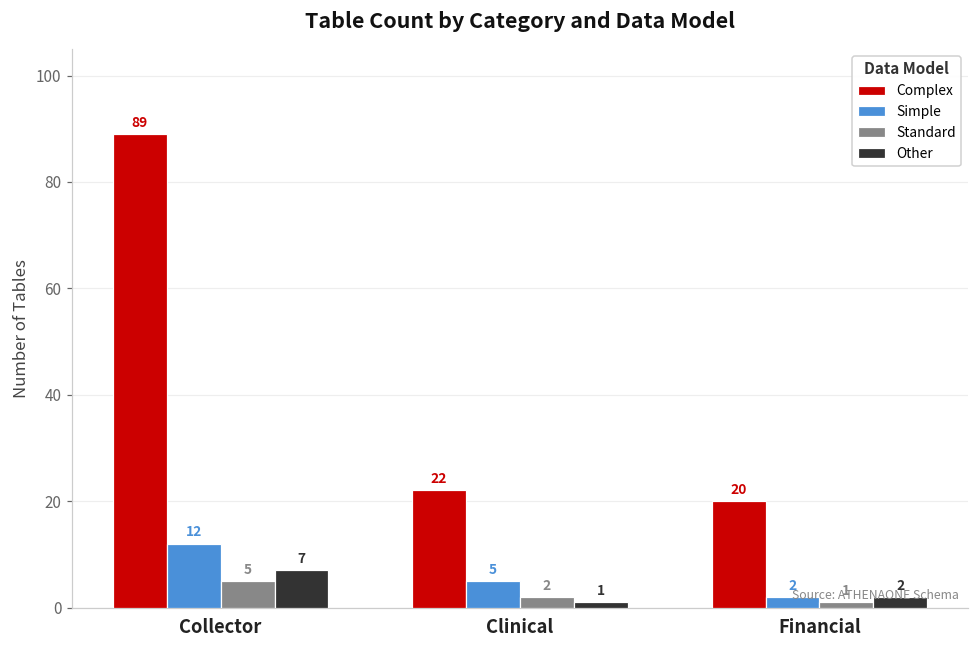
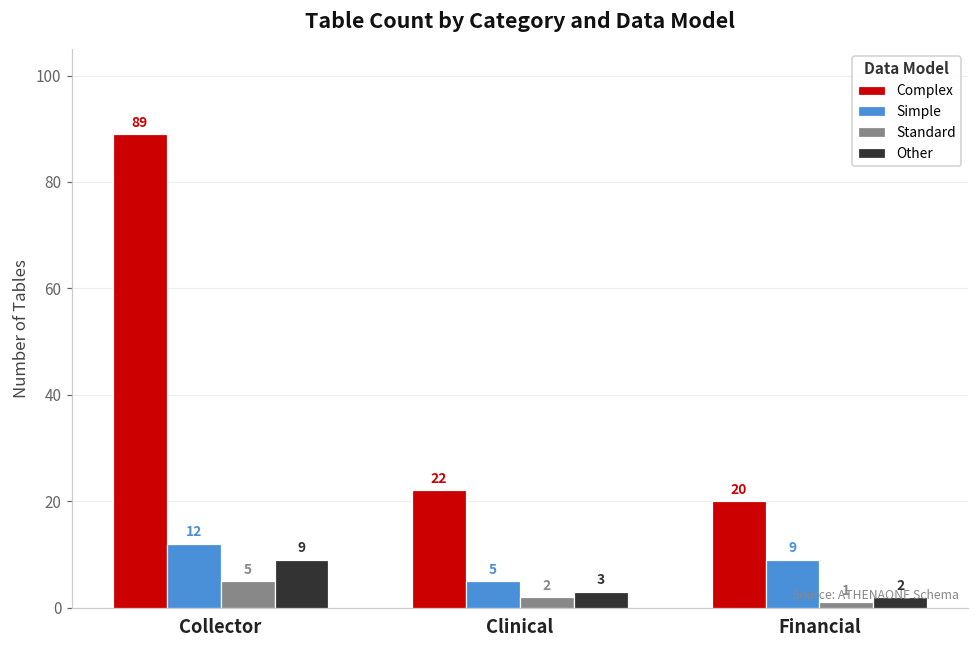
Other, Collector: 7 -> 9
Other, Clinical: 1 -> 3
Simple, Financial: 2 -> 9
